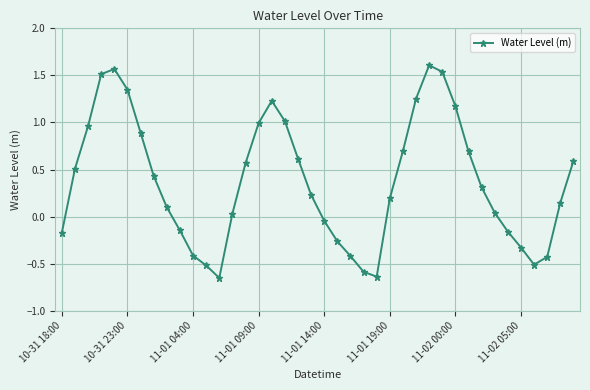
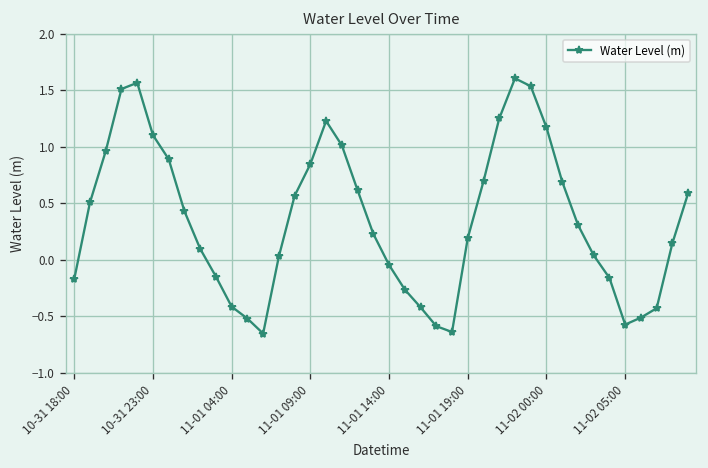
10-31 23:00: 1.3 -> 1.1
11-01 09:00: 1.0 -> 0.8
11-02 05:00: -0.3 -> -0.6
